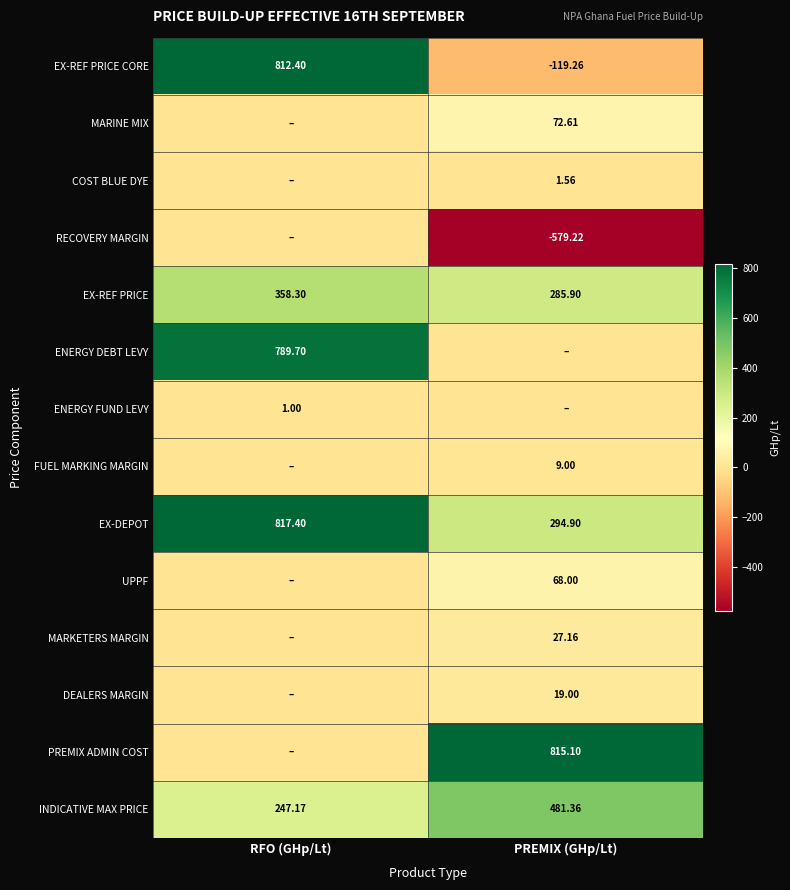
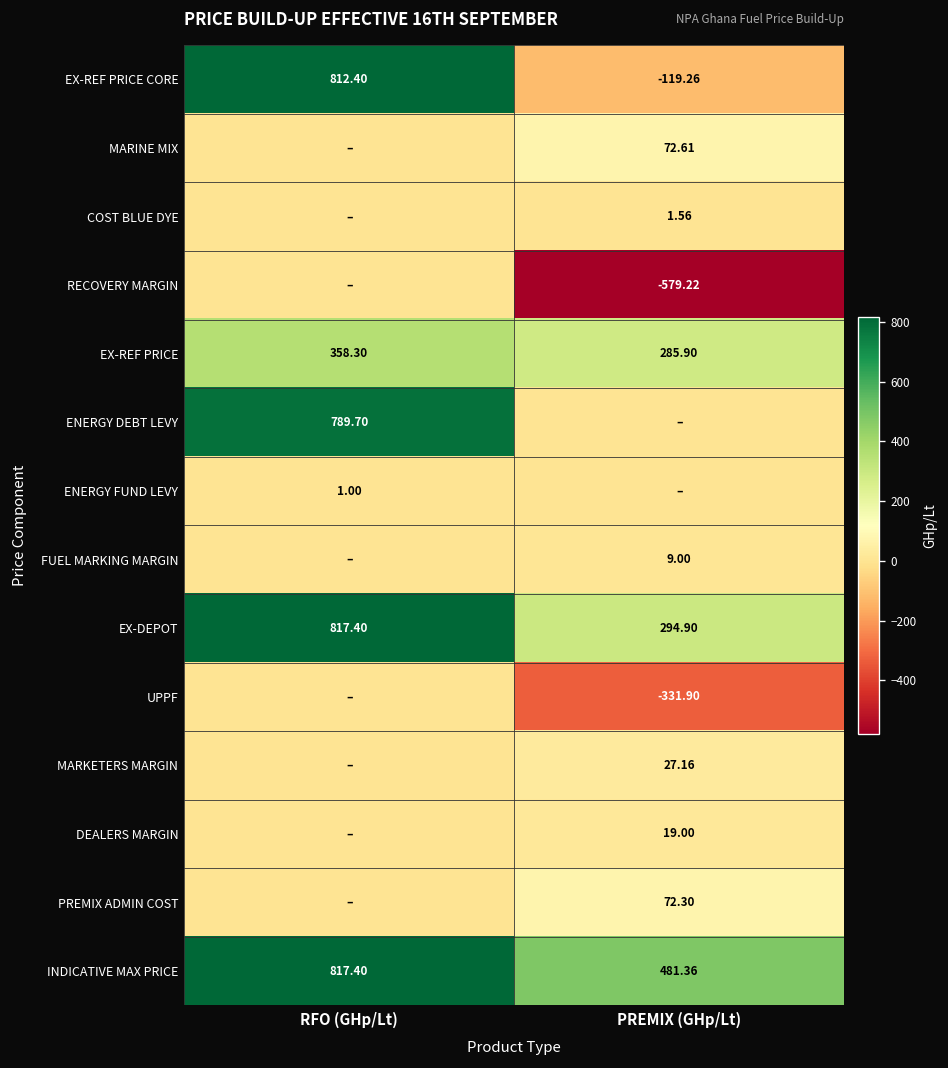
UPPF, PREMIX (GHp/Lt): 68.00 -> -331.90
PREMIX ADMIN COST, PREMIX (GHp/Lt): 815.10 -> 72.30
INDICATIVE MAX PRICE, RFO (GHp/Lt): 247.17 -> 817.40
